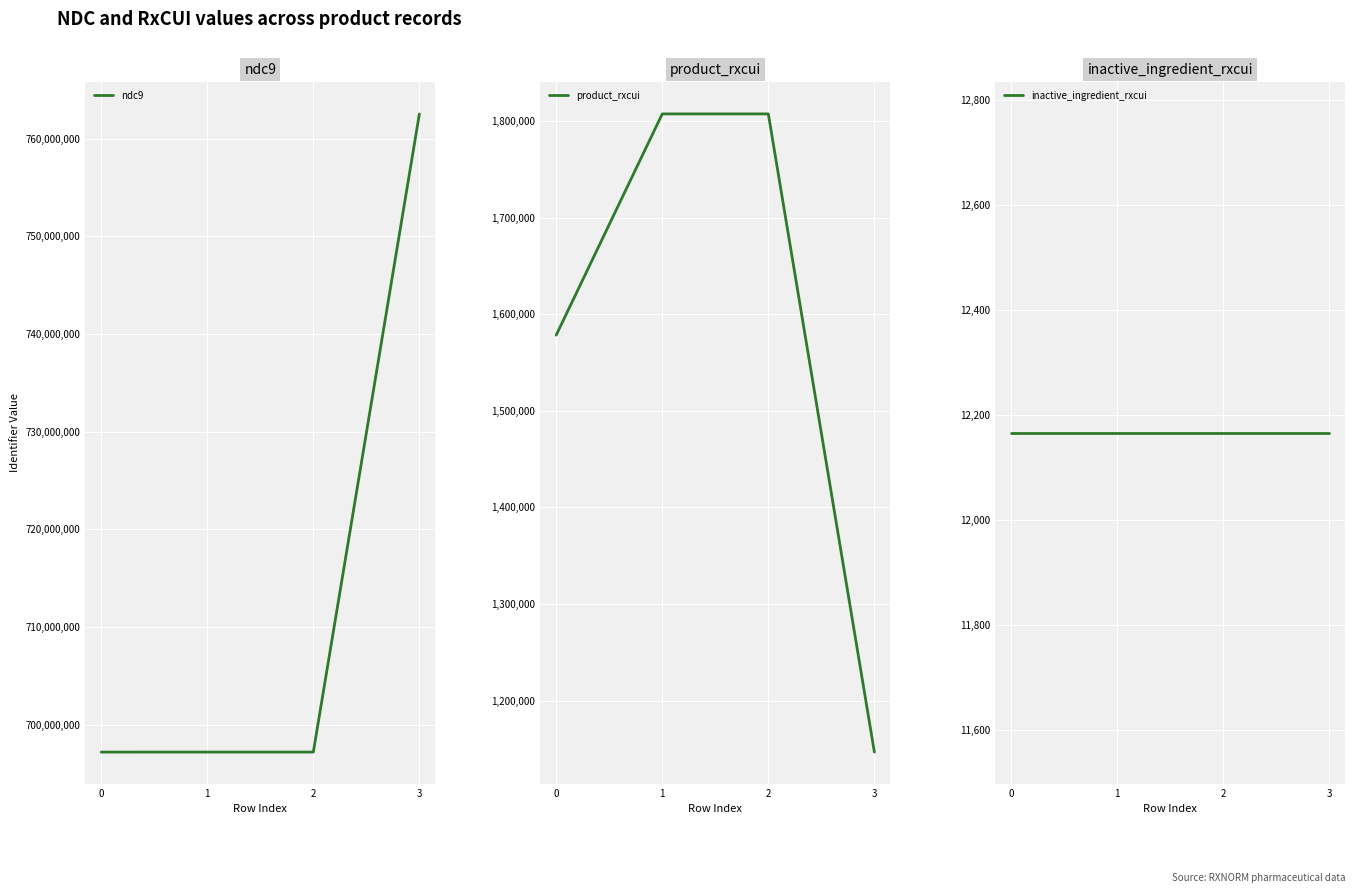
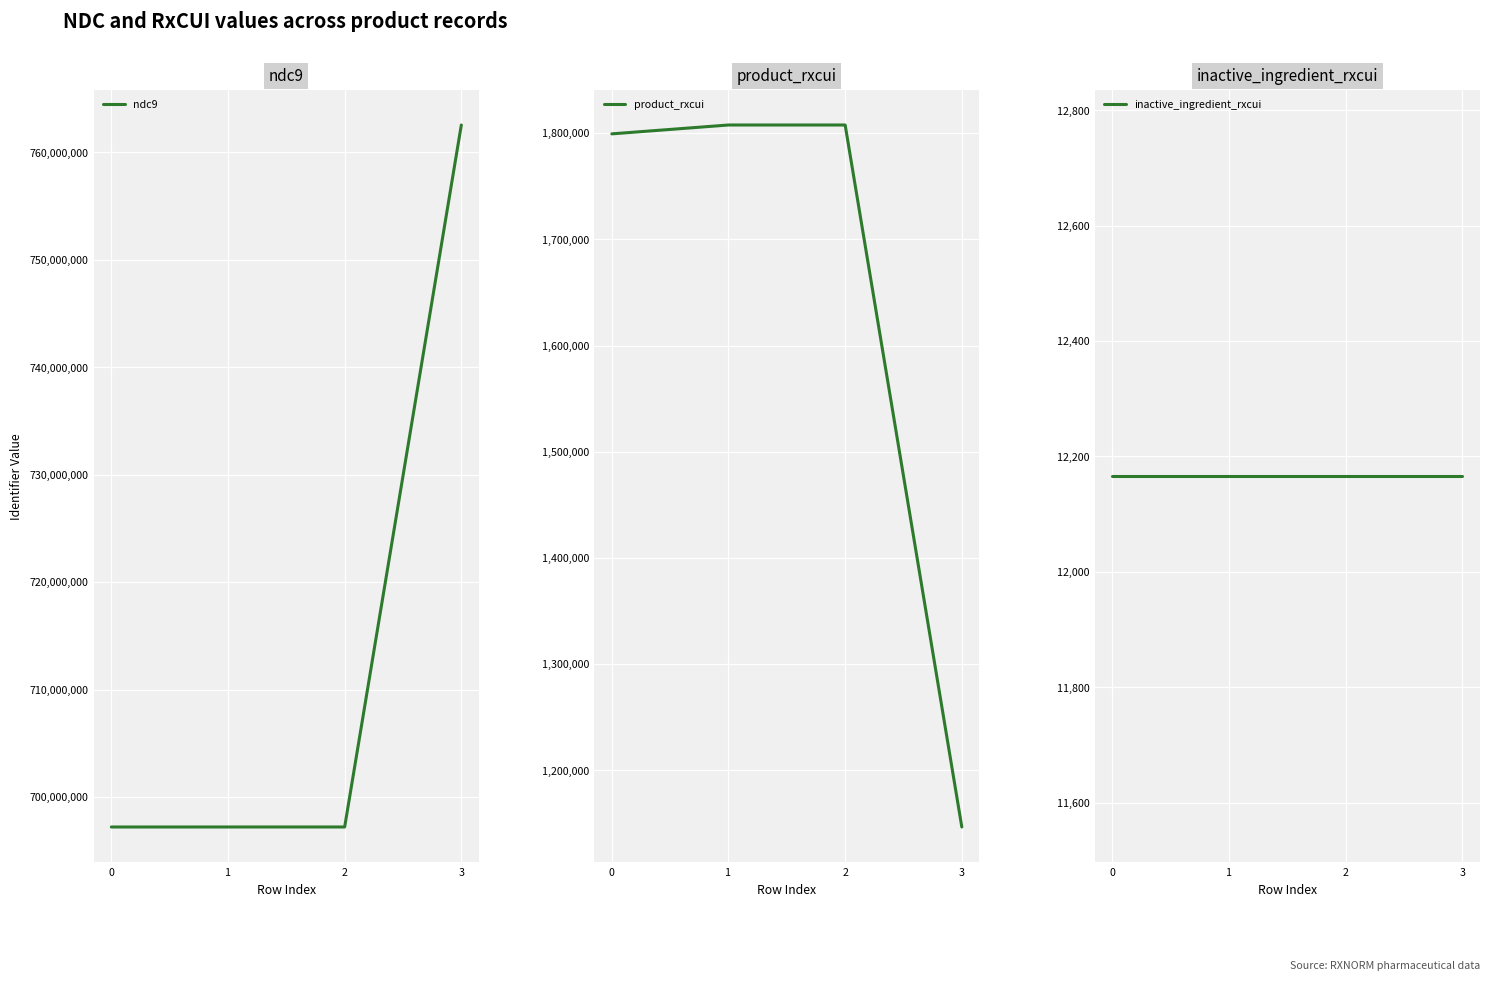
product_rxcui, 0: 1,580,000 -> 1,800,000
